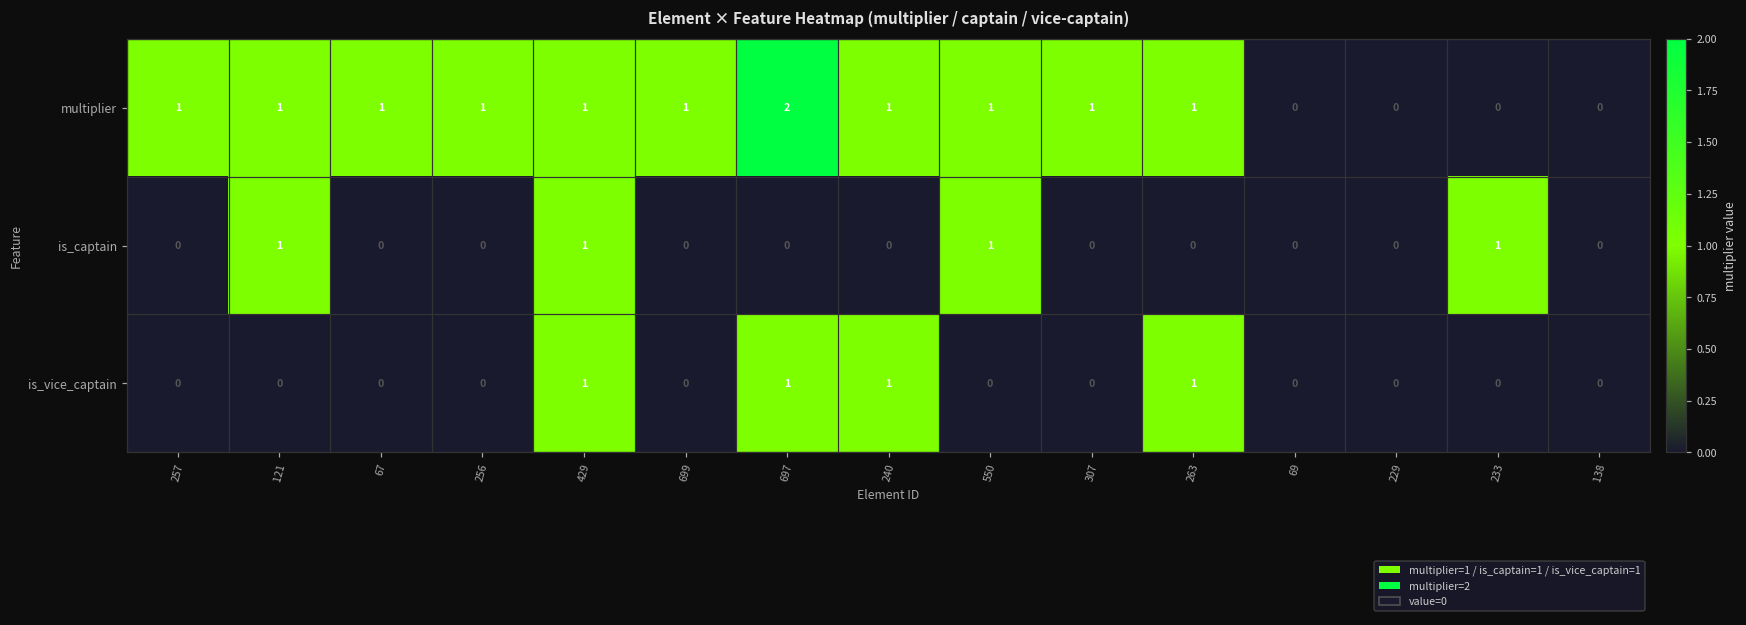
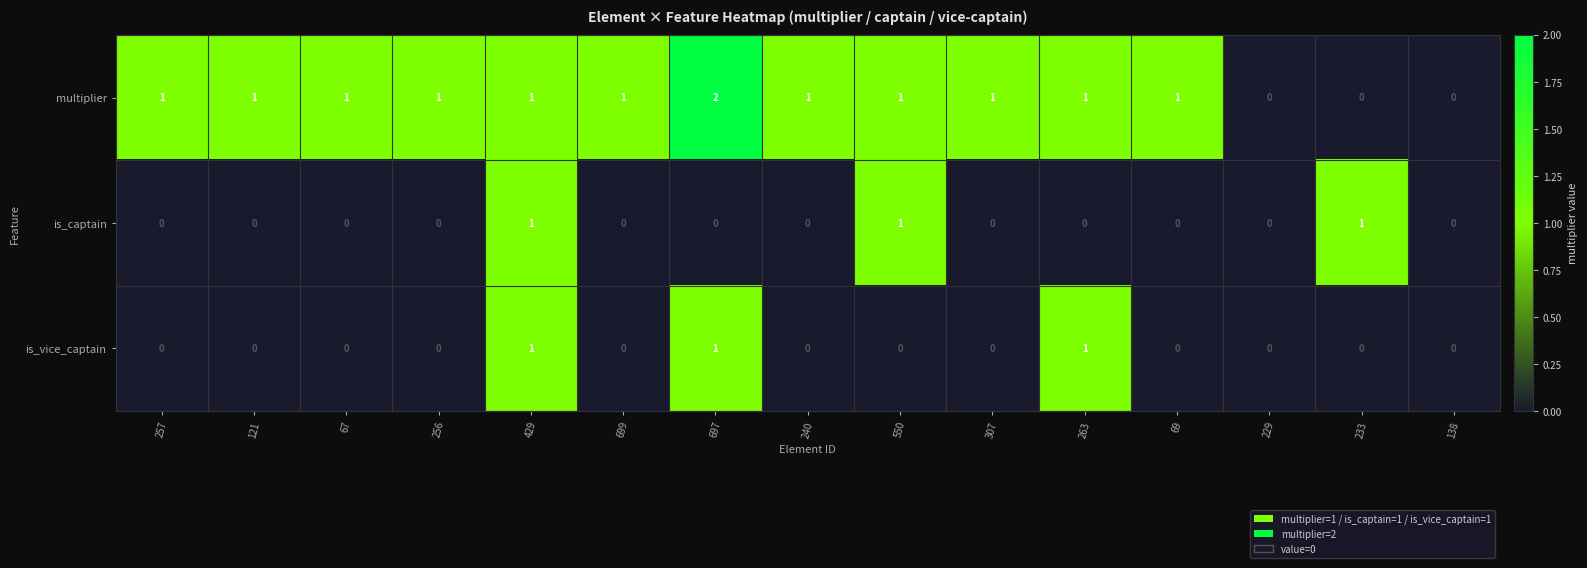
multiplier, 69: 0 -> 1
is_captain, 121: 1 -> 0
is_vice_captain, 240: 1 -> 0
